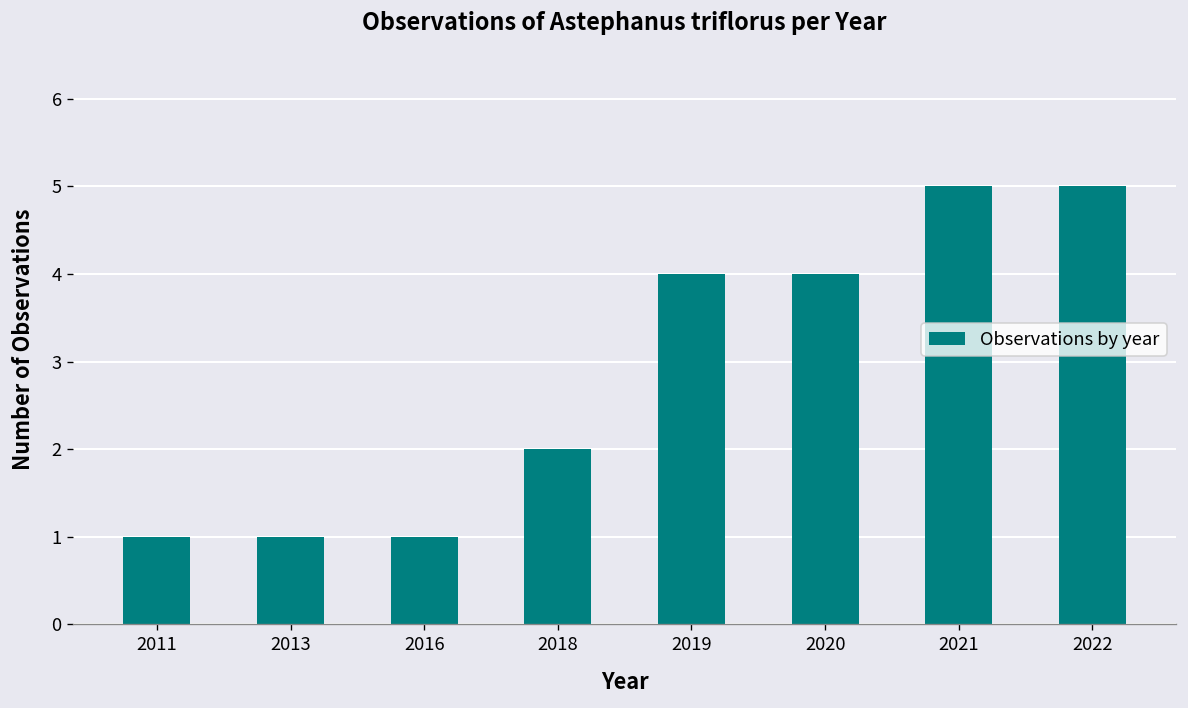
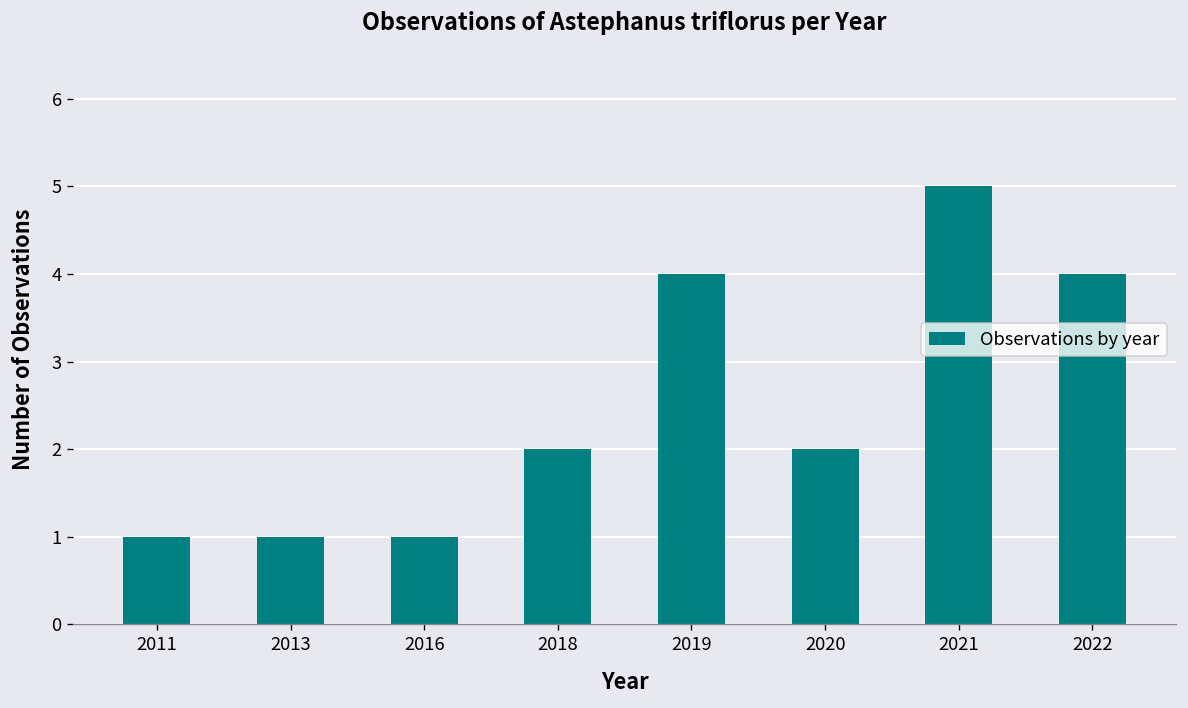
2020: 4 -> 2
2022: 5 -> 4
